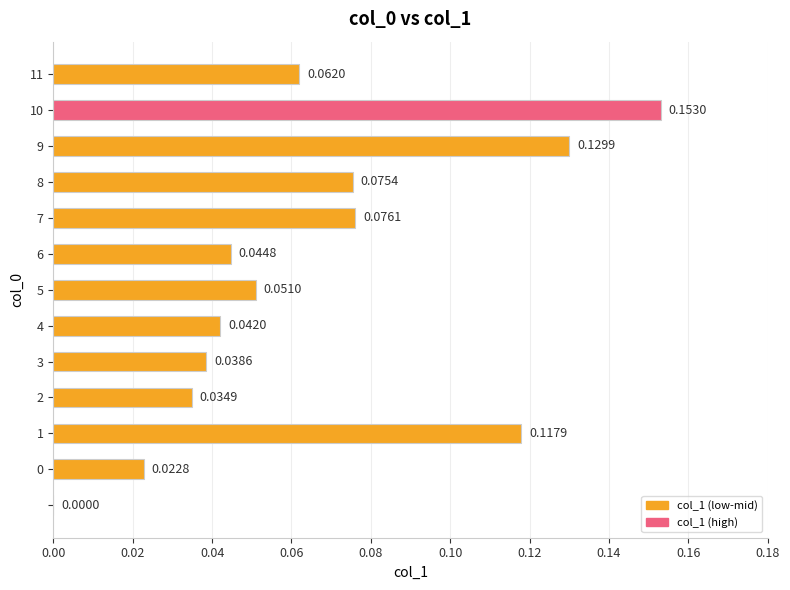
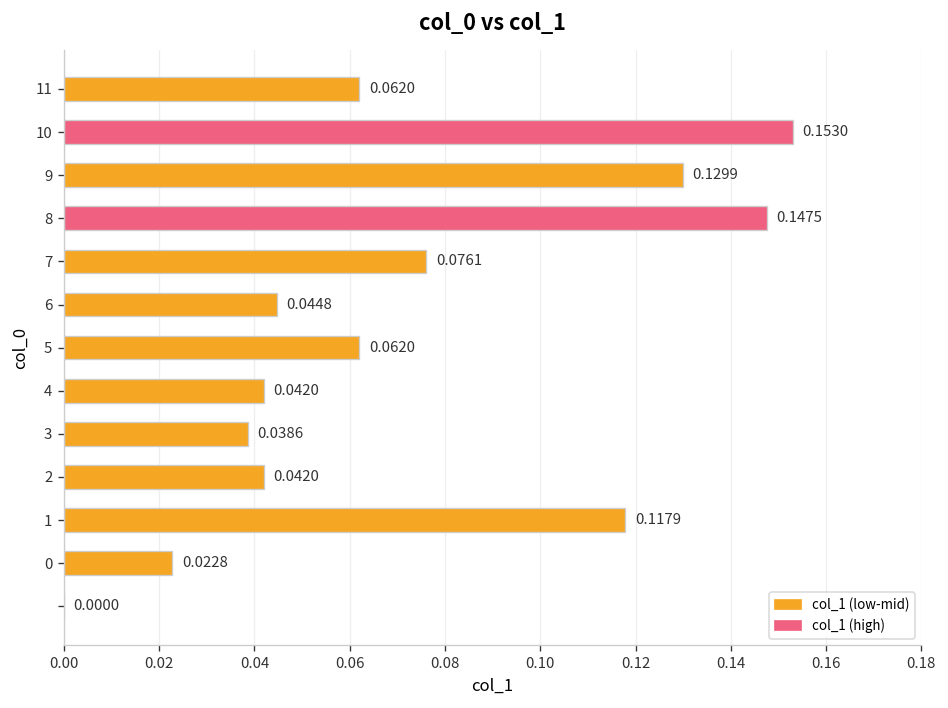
8: 0.0754 -> 0.1475
5: 0.0510 -> 0.0620
2: 0.0349 -> 0.0420
